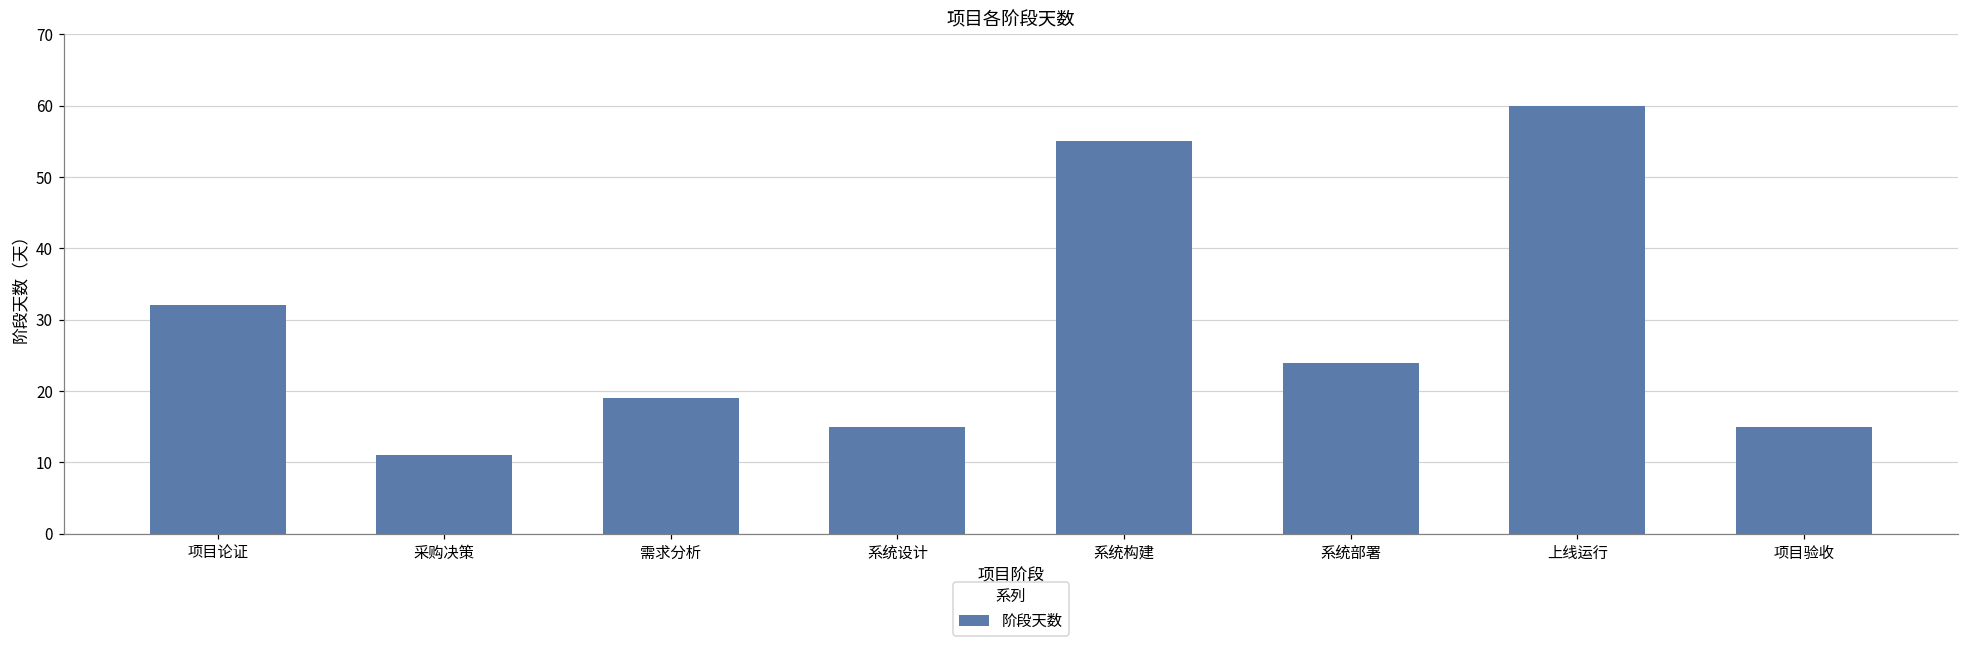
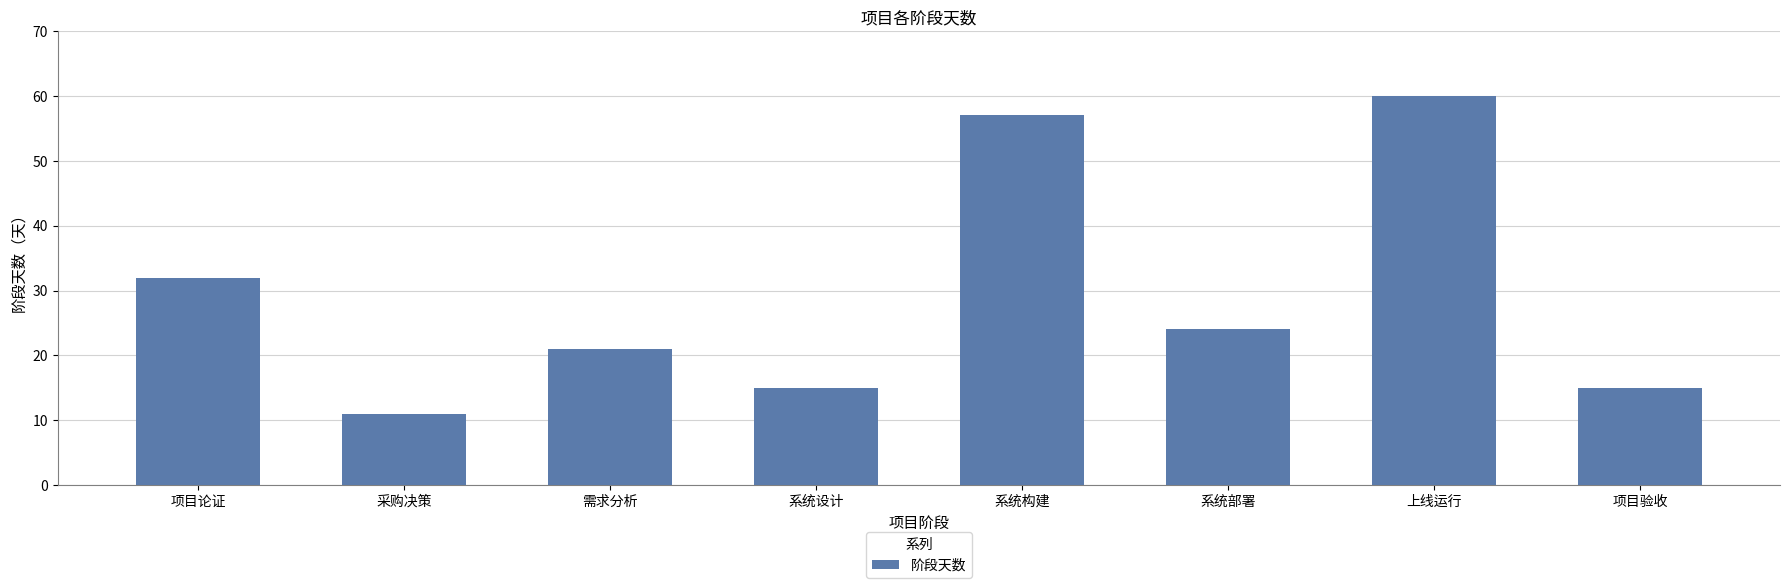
需求分析: 19 -> 21
系统构建: 55 -> 57
